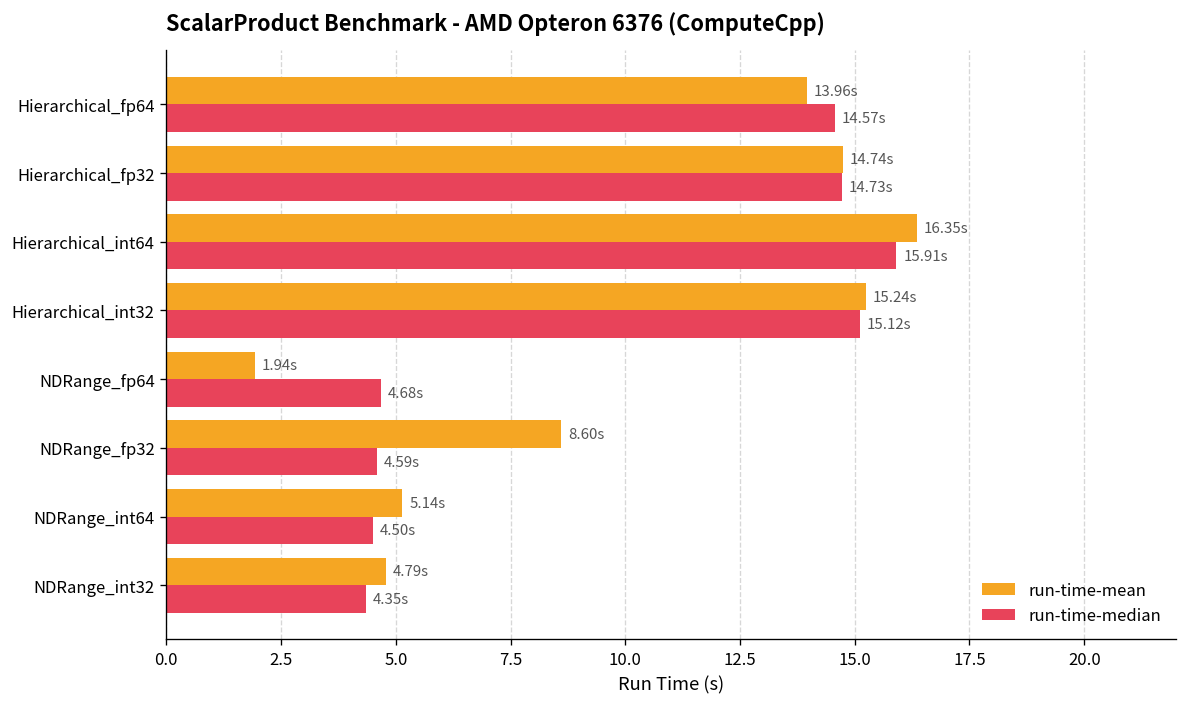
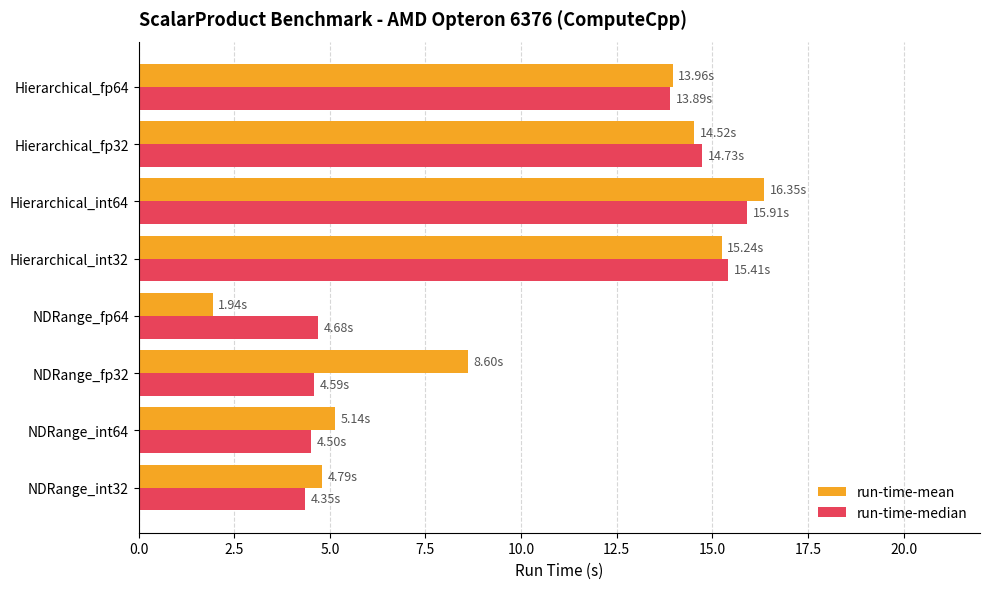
run-time-median, Hierarchical_fp64: 14.57s -> 13.89s
run-time-mean, Hierarchical_fp32: 14.74s -> 14.52s
run-time-median, Hierarchical_int32: 15.12s -> 15.41s
